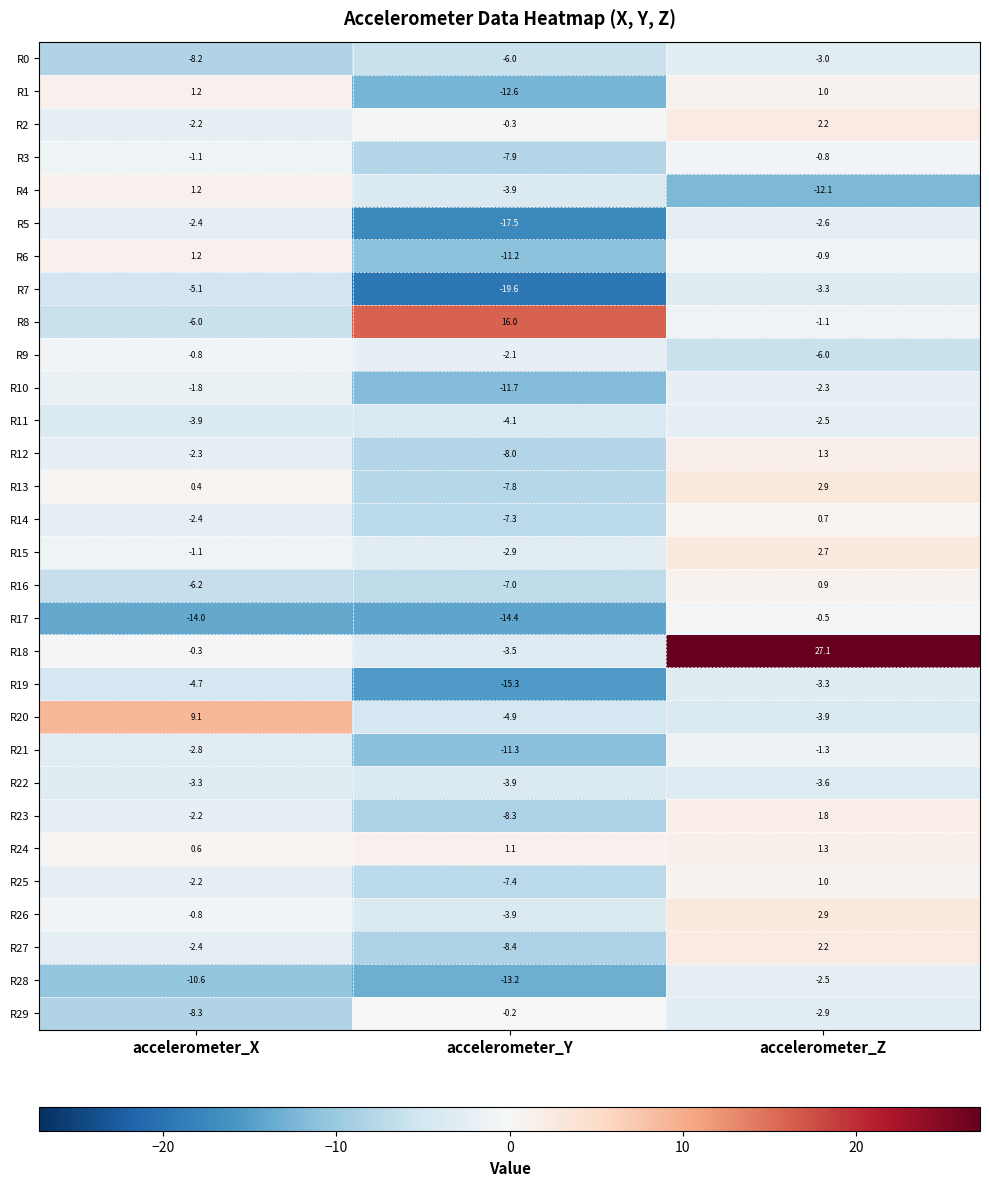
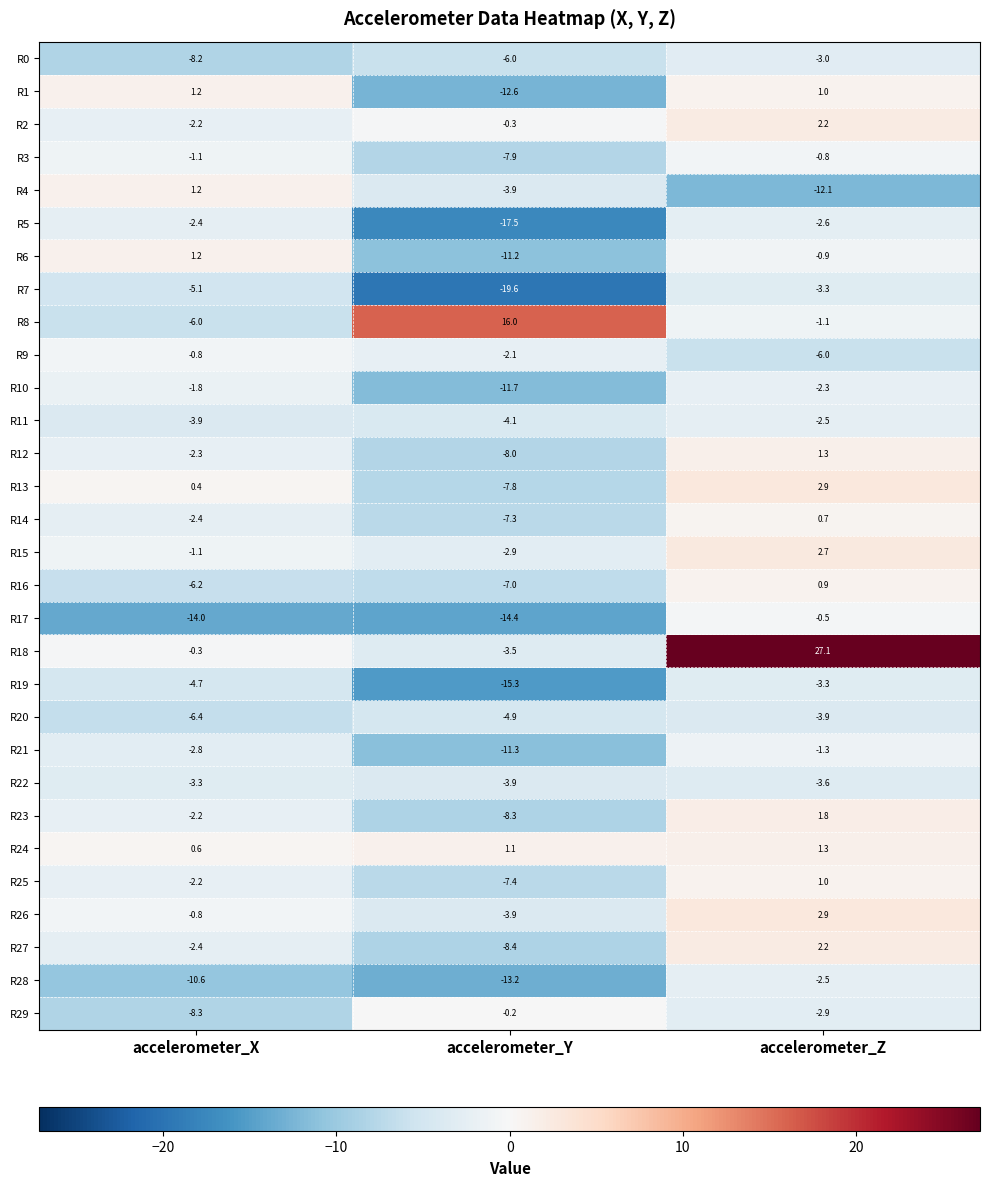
R20, accelerometer_X: 9.1 -> -6.4
